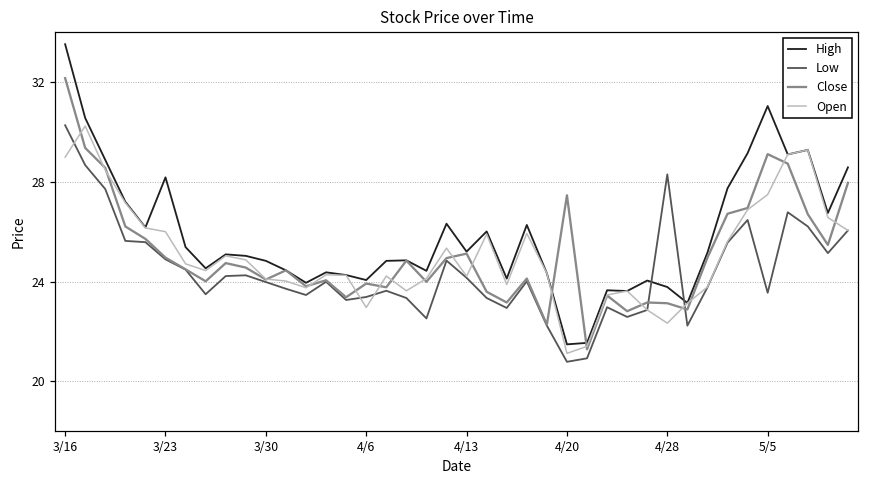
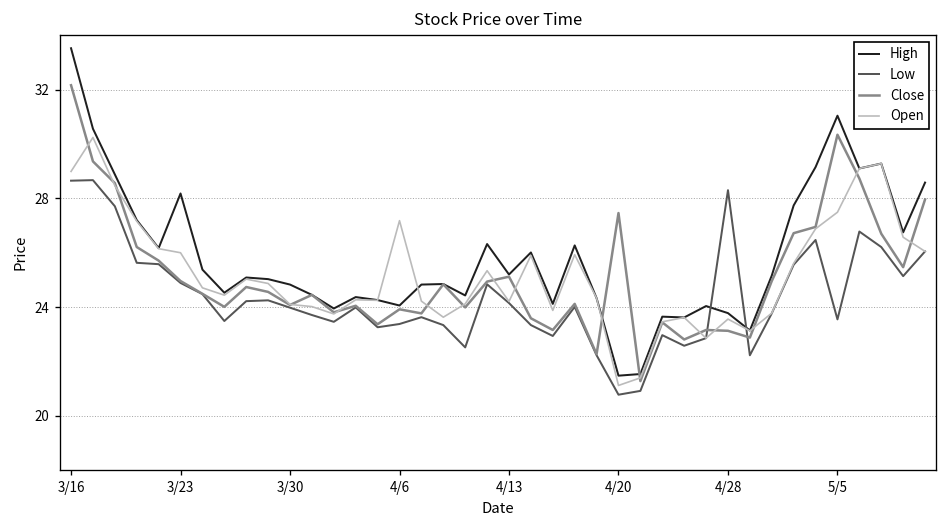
Low, 3/16: 30.3 -> 28.7
Open, 4/6: 23.0 -> 27.2
Open, 4/28: 22.3 -> 23.6
Close, 5/5: 29.1 -> 30.3
